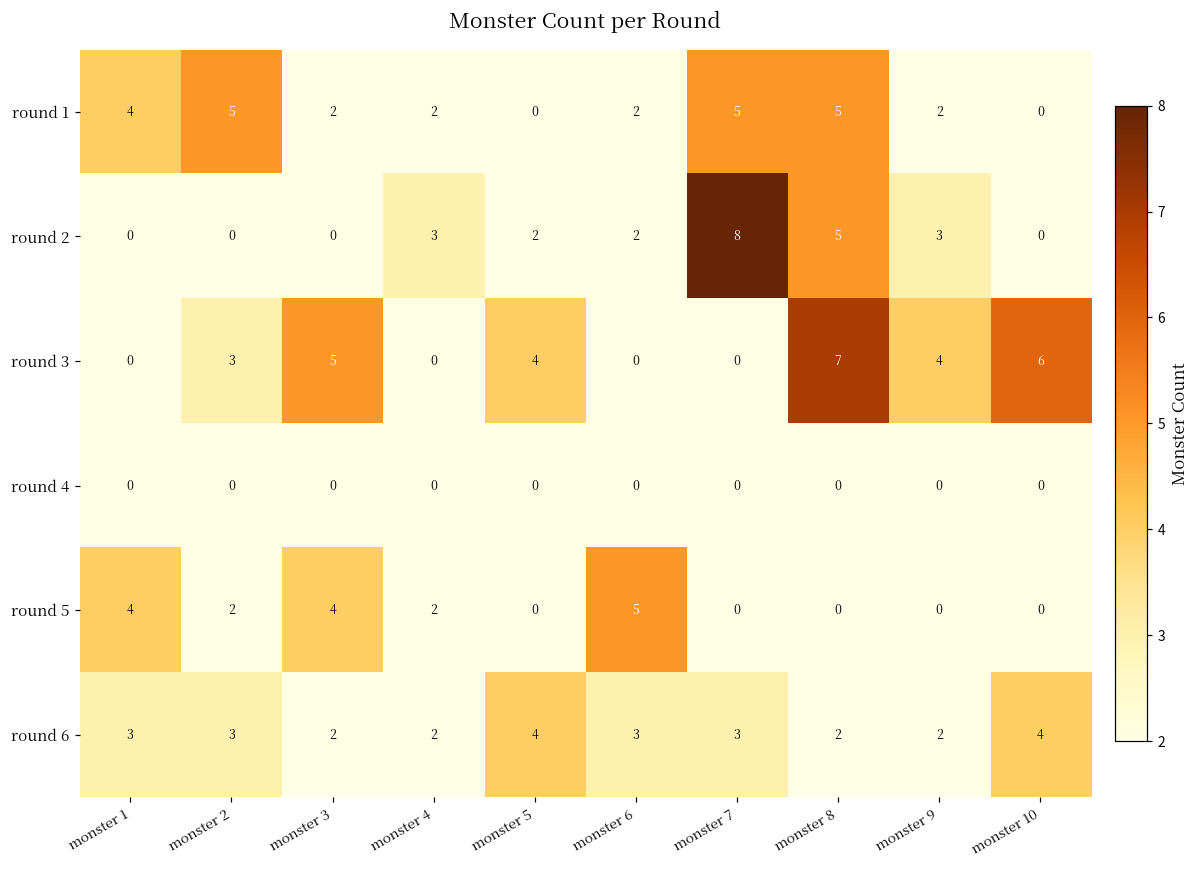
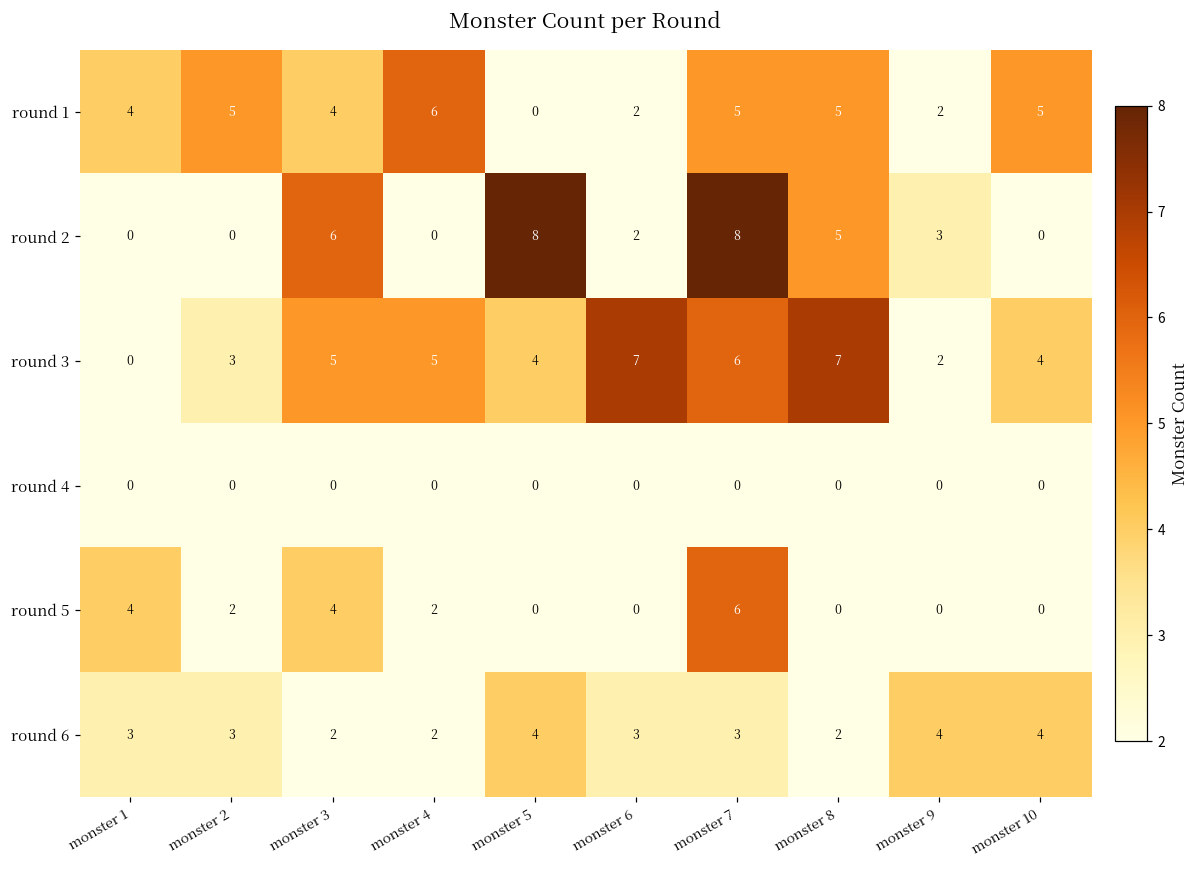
round 1, monster 3: 2 -> 4
round 1, monster 4: 2 -> 6
round 1, monster 10: 0 -> 5
round 2, monster 3: 0 -> 6
round 2, monster 4: 3 -> 0
round 2, monster 5: 2 -> 8
round 3, monster 4: 0 -> 5
round 3, monster 6: 0 -> 7
round 3, monster 7: 0 -> 6
round 3, monster 9: 4 -> 2
round 3, monster 10: 6 -> 4
round 5, monster 6: 5 -> 0
round 5, monster 7: 0 -> 6
round 6, monster 9: 2 -> 4
